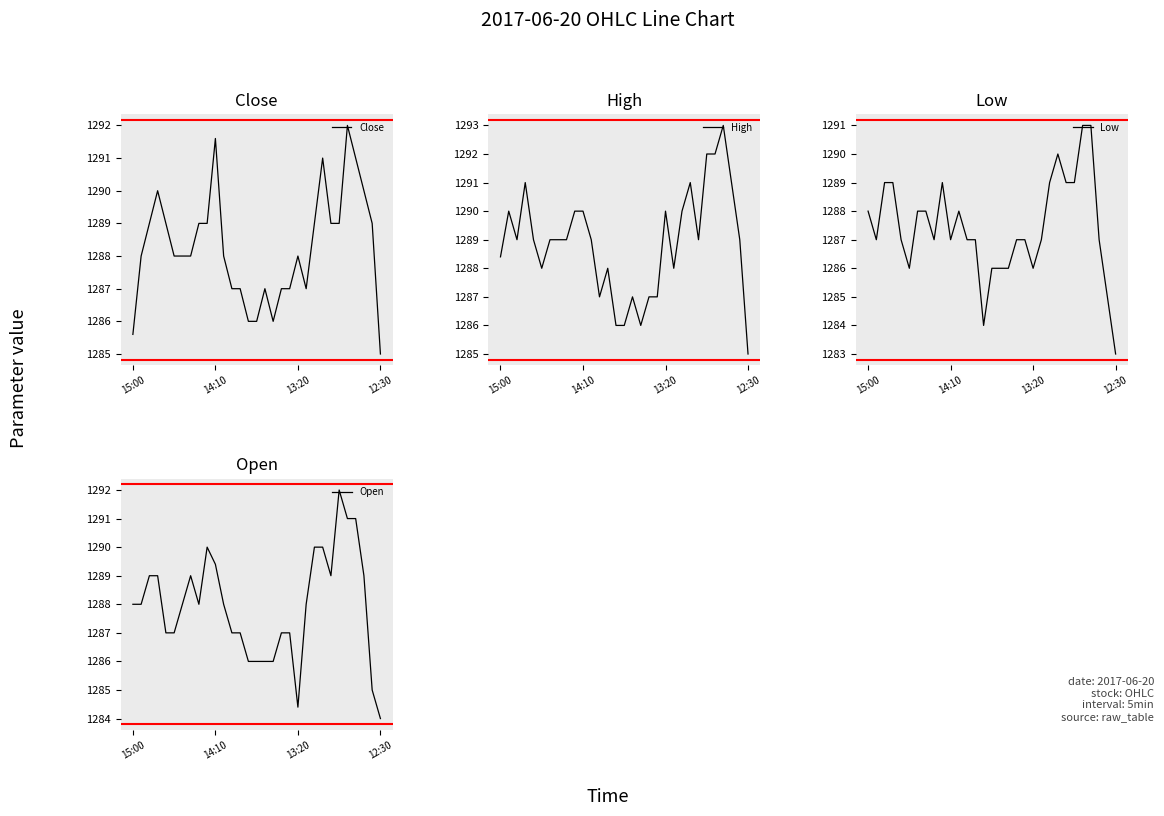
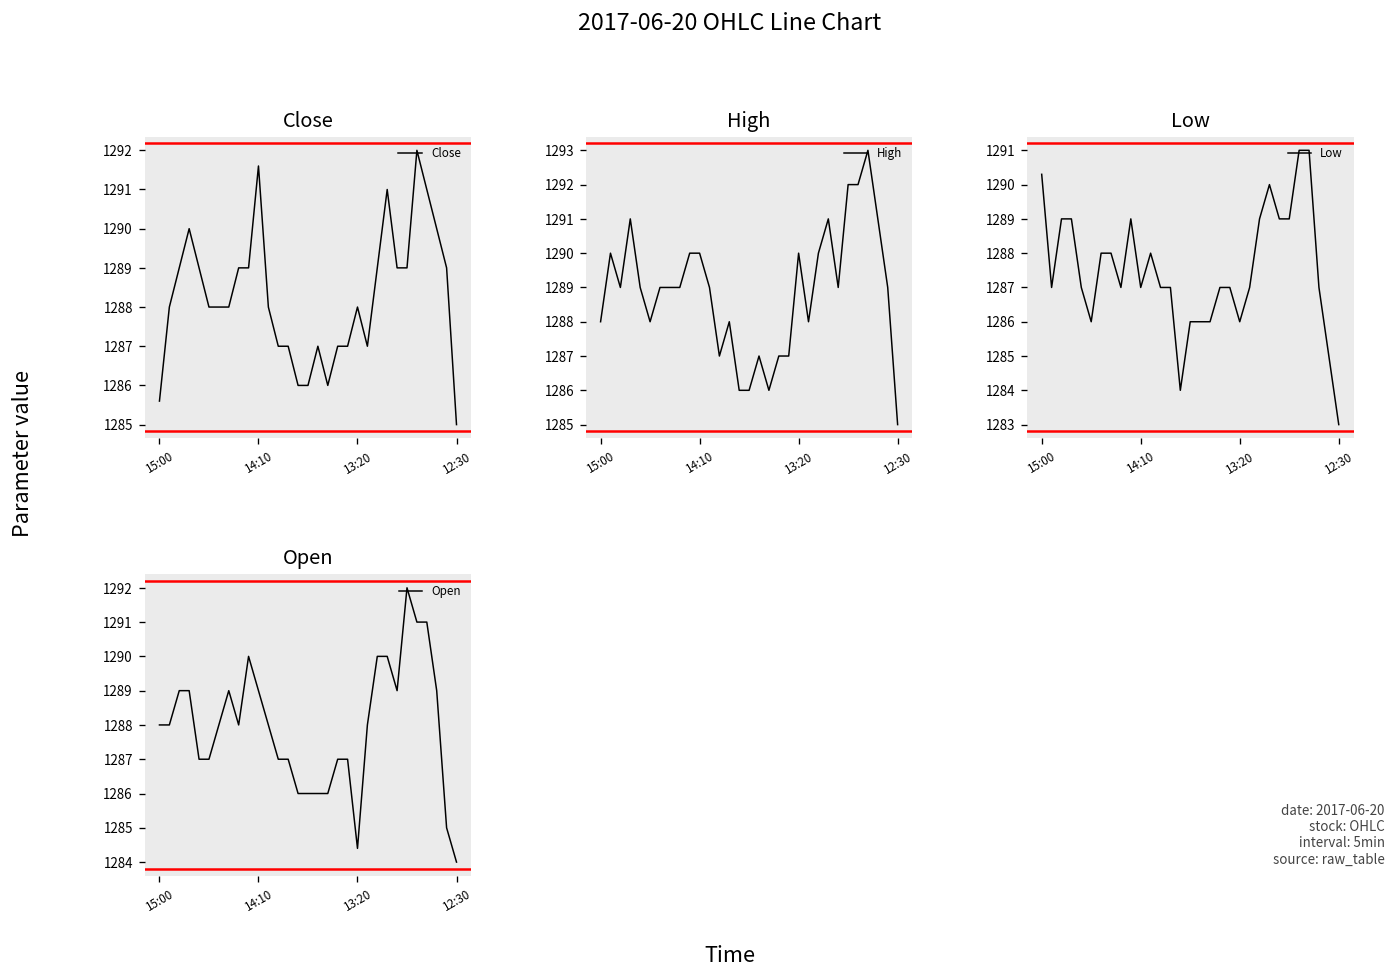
High, 15:00: 1288.4 -> 1288.0
Low, 15:00: 1288.0 -> 1290.3
Open, 14:10: 1289.4 -> 1289.0
